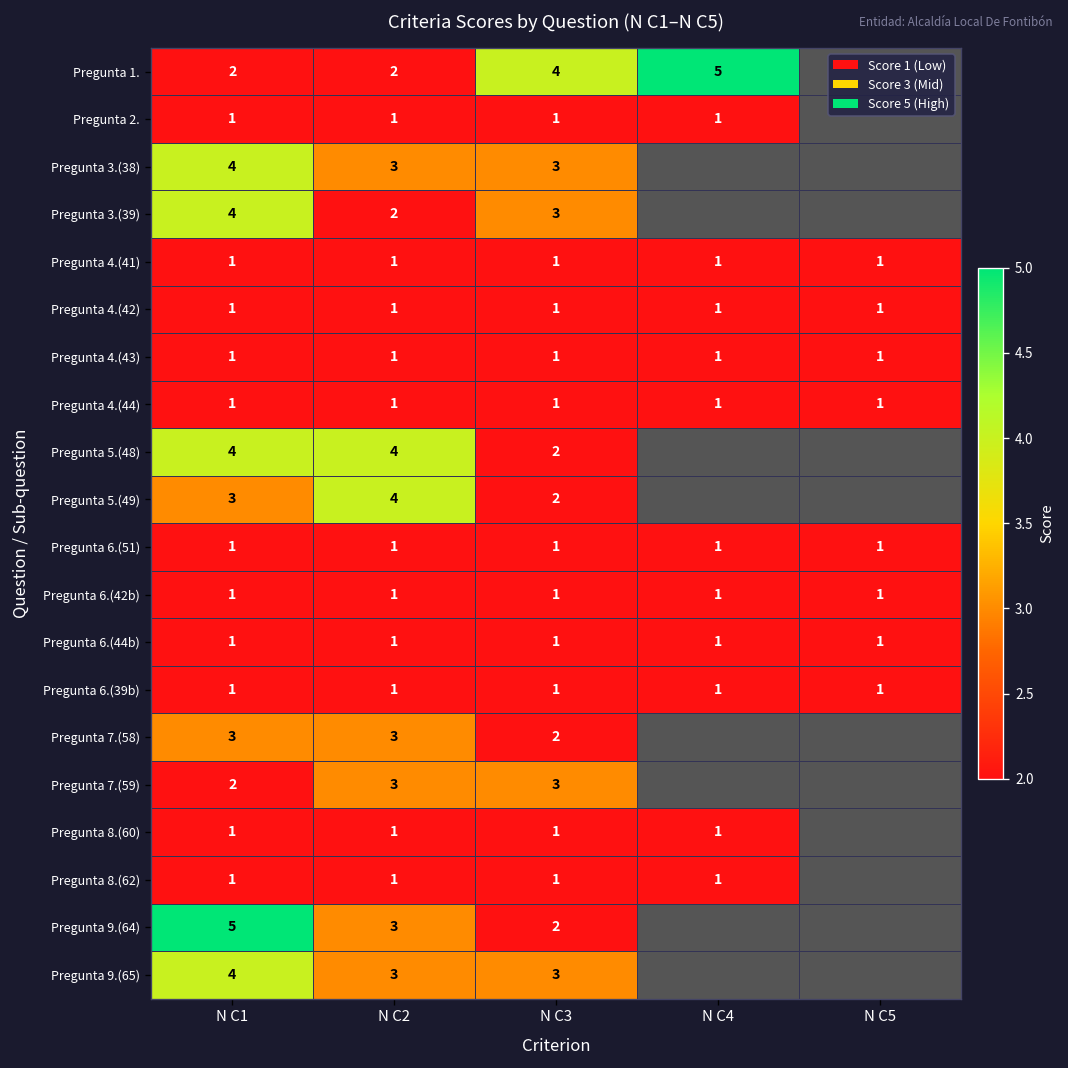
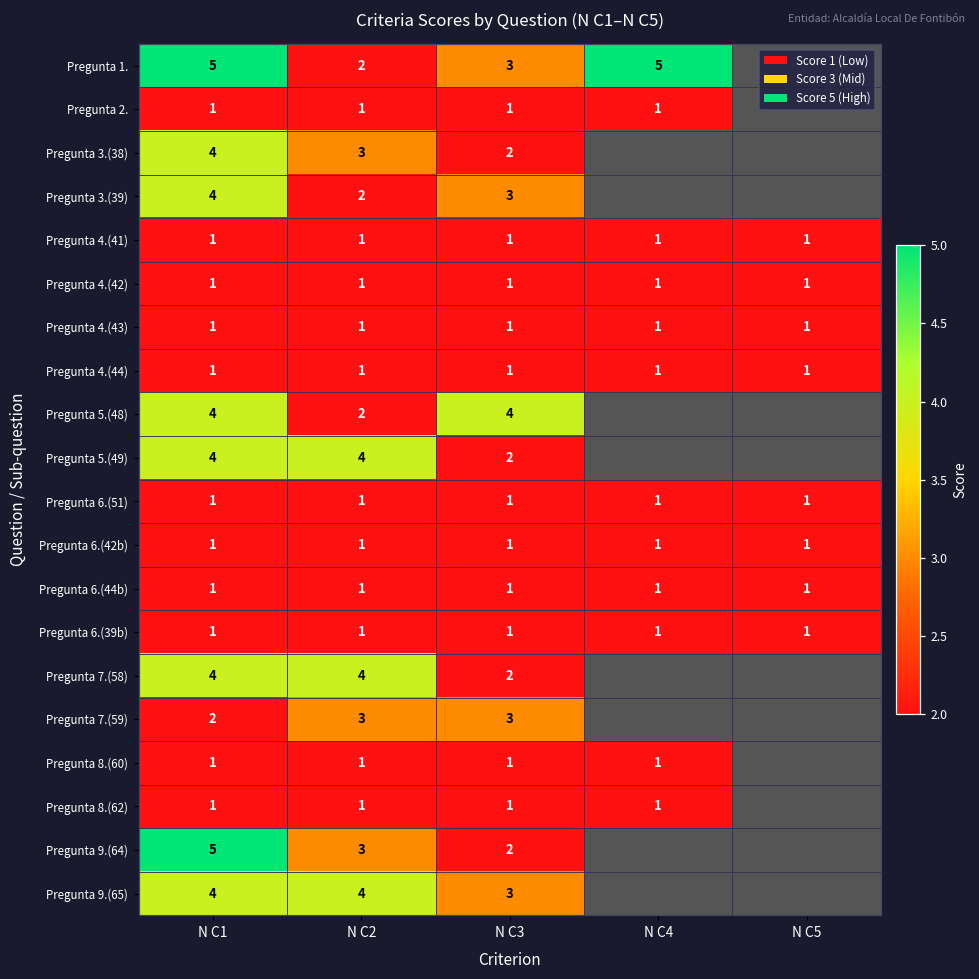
Pregunta 1., N C1: 2 -> 5
Pregunta 1., N C3: 4 -> 3
Pregunta 3.(38), N C3: 3 -> 2
Pregunta 5.(48), N C2: 4 -> 2
Pregunta 5.(48), N C3: 2 -> 4
Pregunta 5.(49), N C1: 3 -> 4
Pregunta 7.(58), N C1: 3 -> 4
Pregunta 7.(58), N C2: 3 -> 4
Pregunta 9.(65), N C2: 3 -> 4
